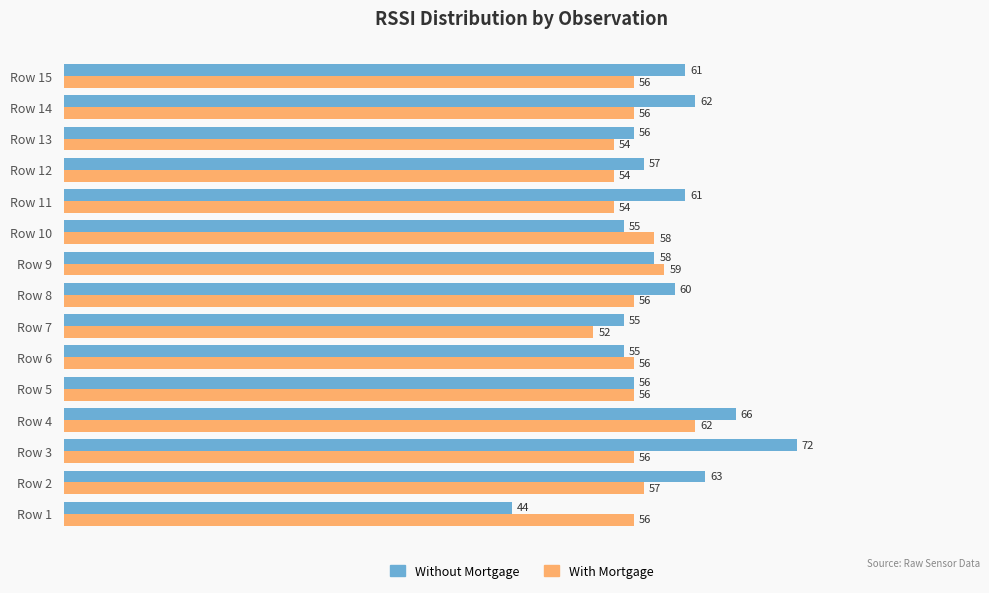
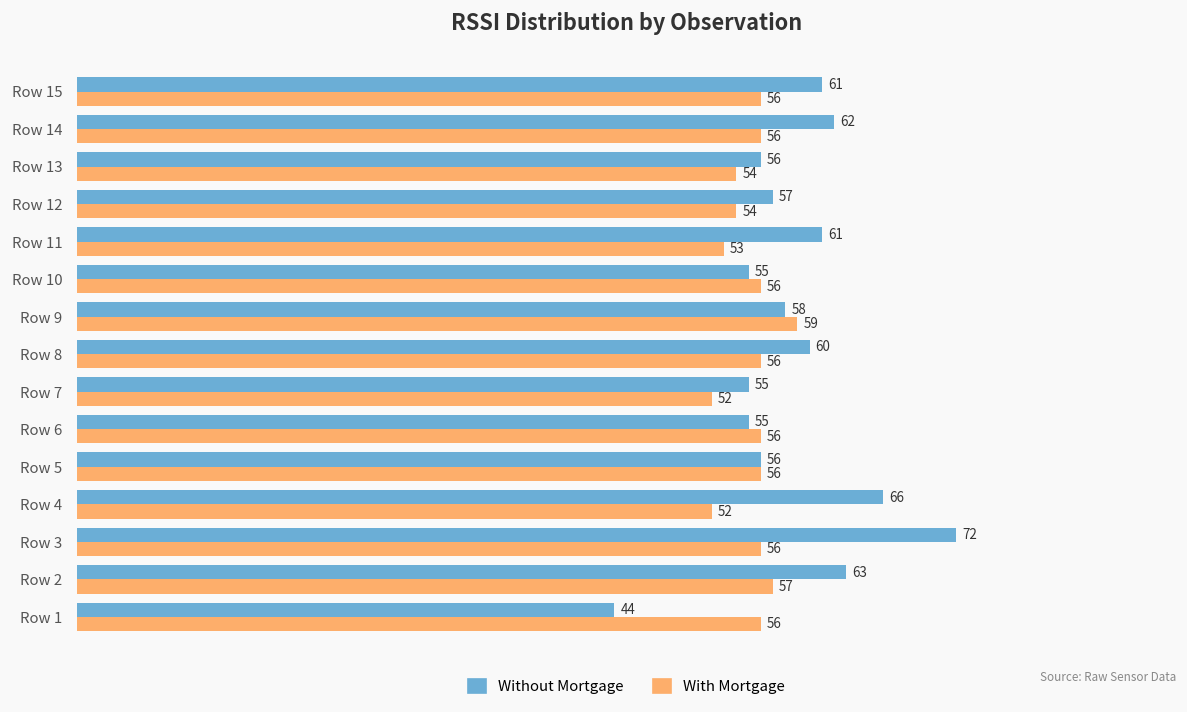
With Mortgage, Row 11: 54 -> 53
With Mortgage, Row 10: 58 -> 56
With Mortgage, Row 4: 62 -> 52
